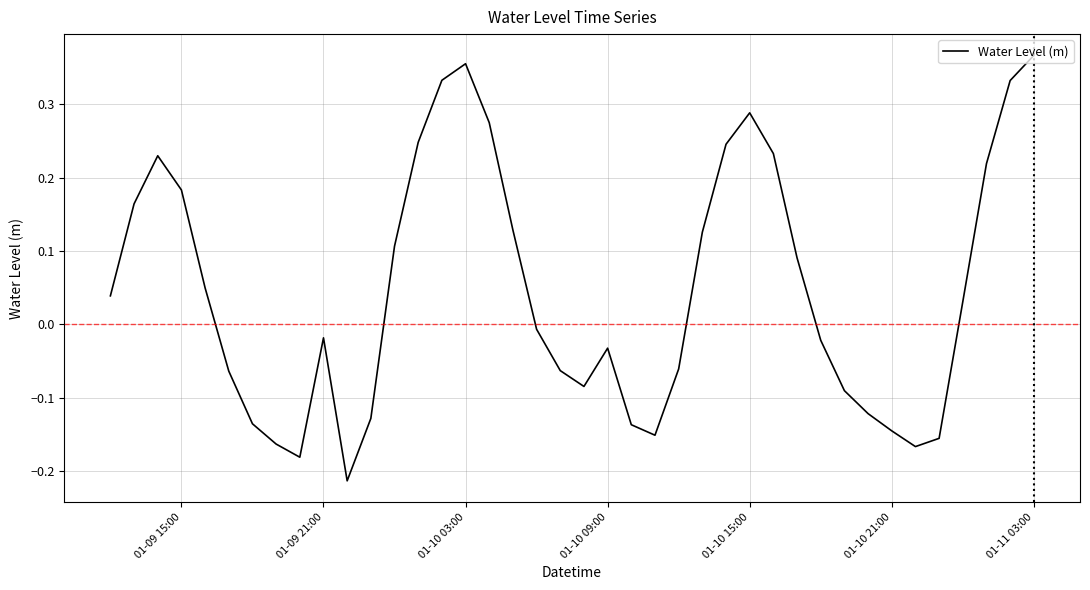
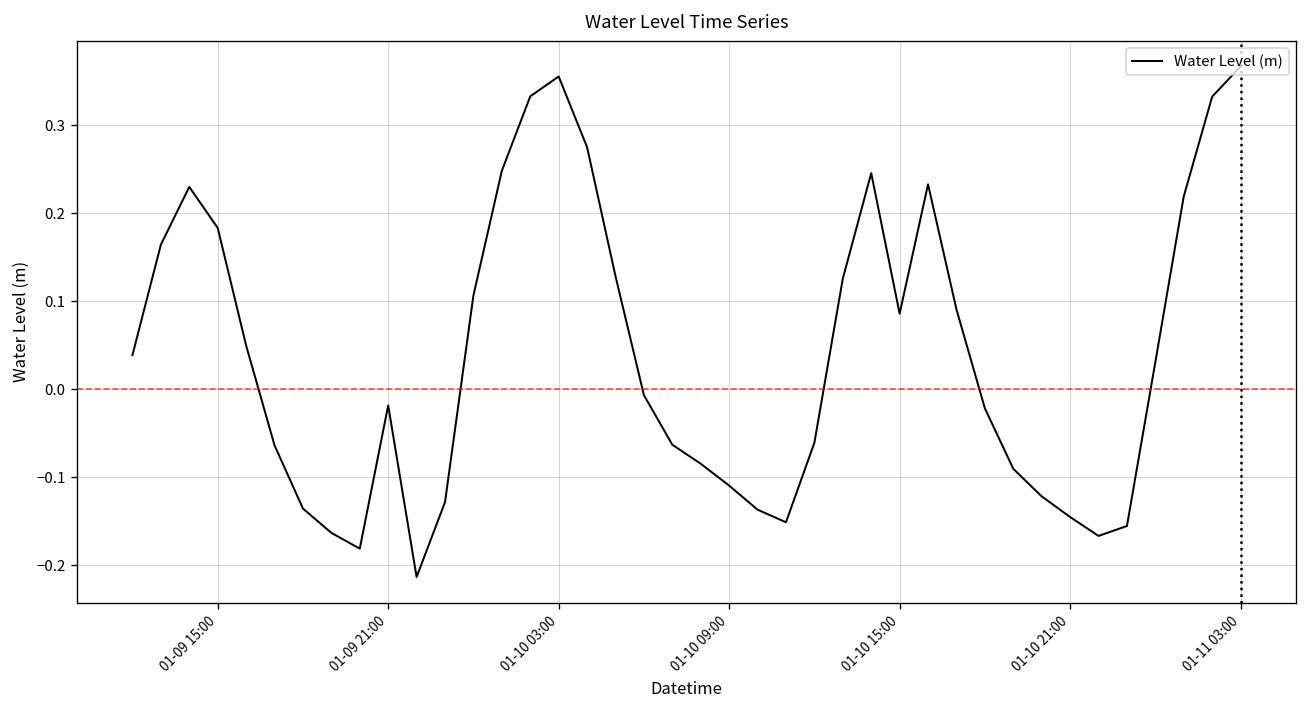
01-10 09:00: -0.03 -> -0.11
01-10 15:00: 0.29 -> 0.09
